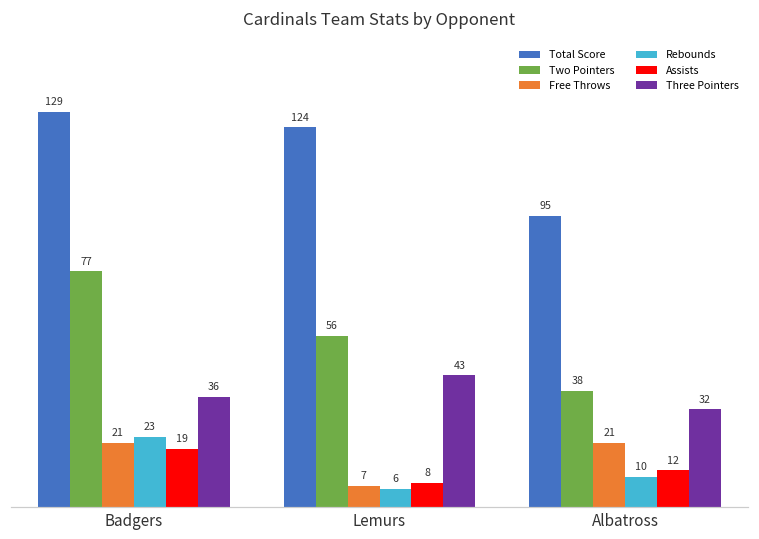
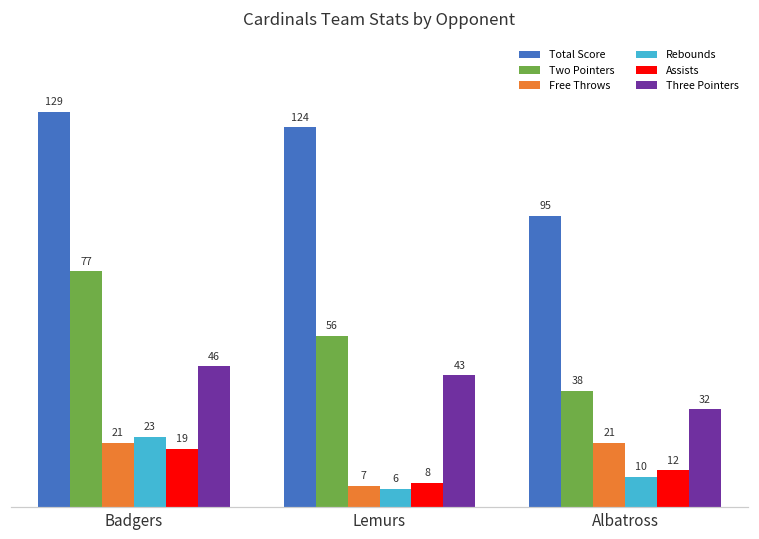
Three Pointers, Badgers: 36 -> 46
